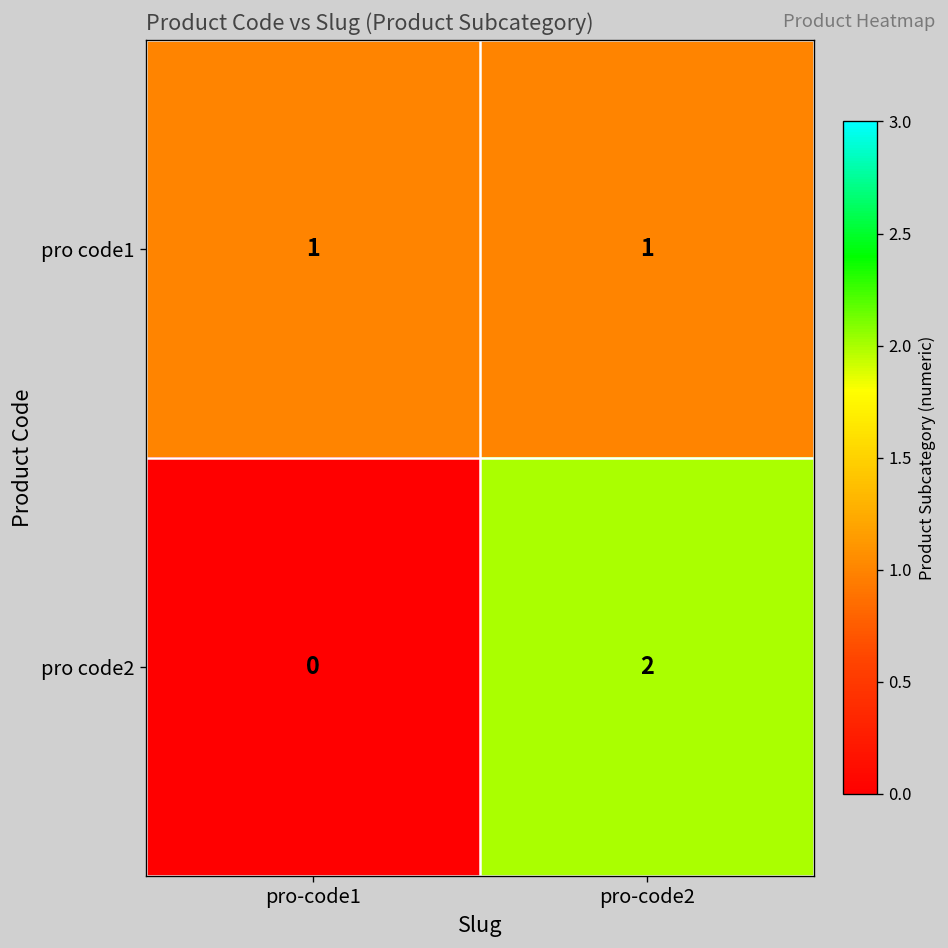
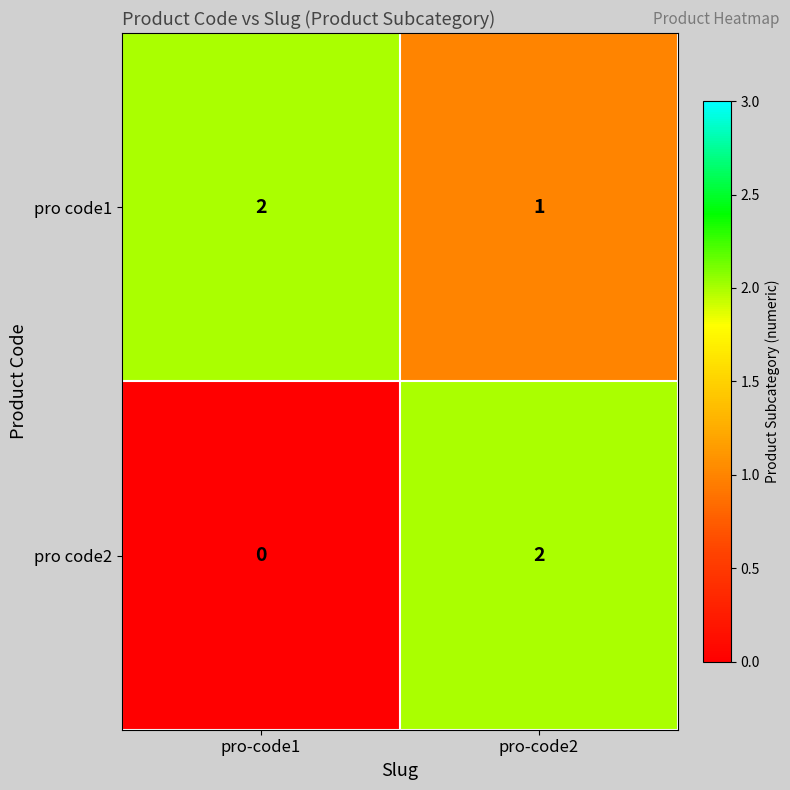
pro code1, pro-code1: 1 -> 2
